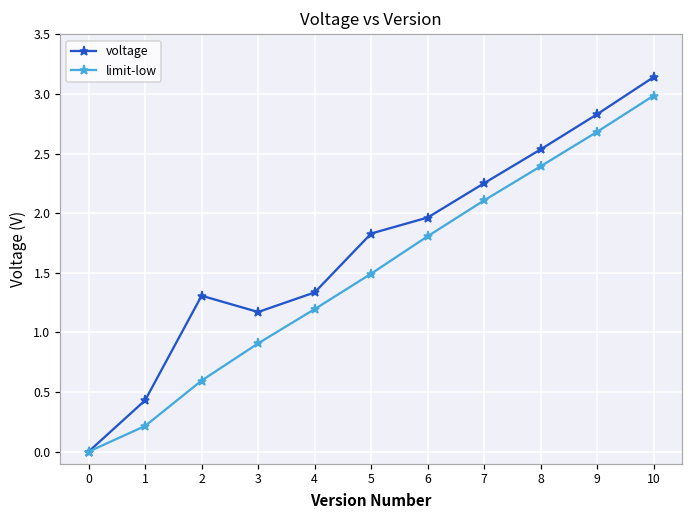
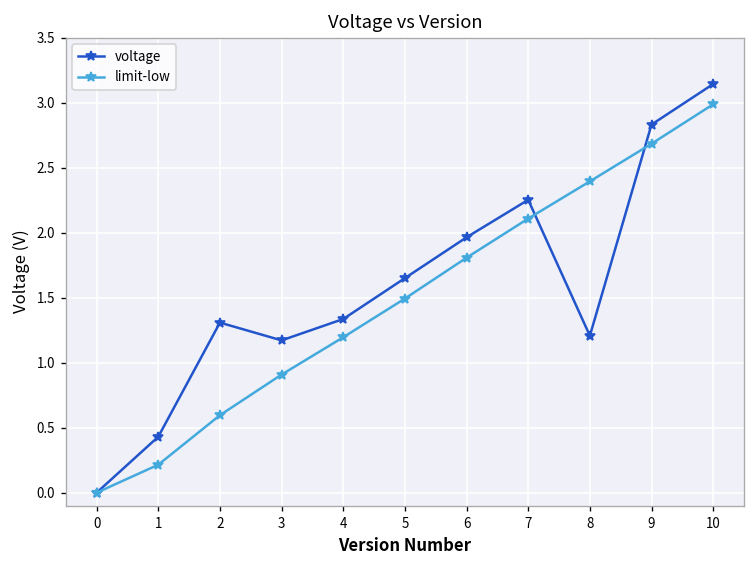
voltage, 5: 1.83 -> 1.65
voltage, 8: 2.54 -> 1.21
